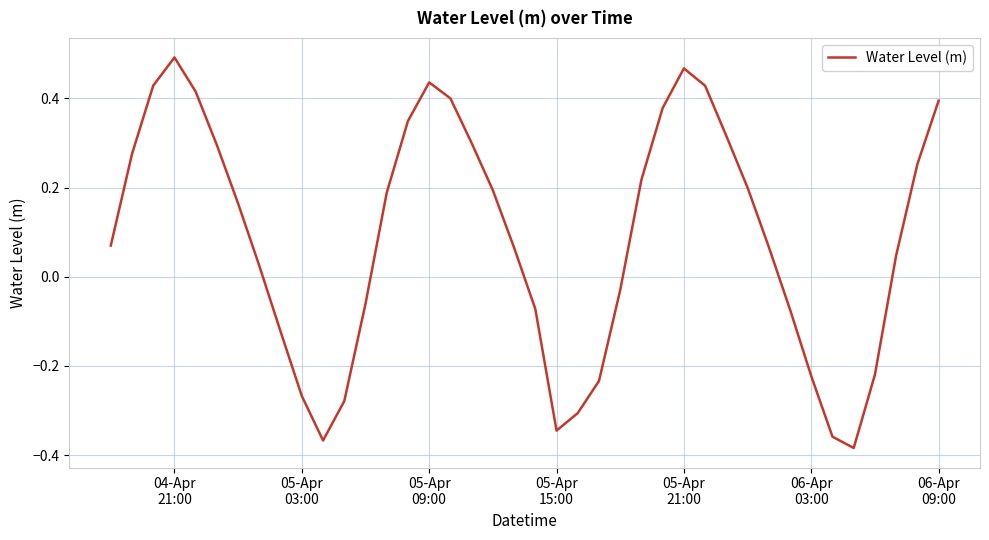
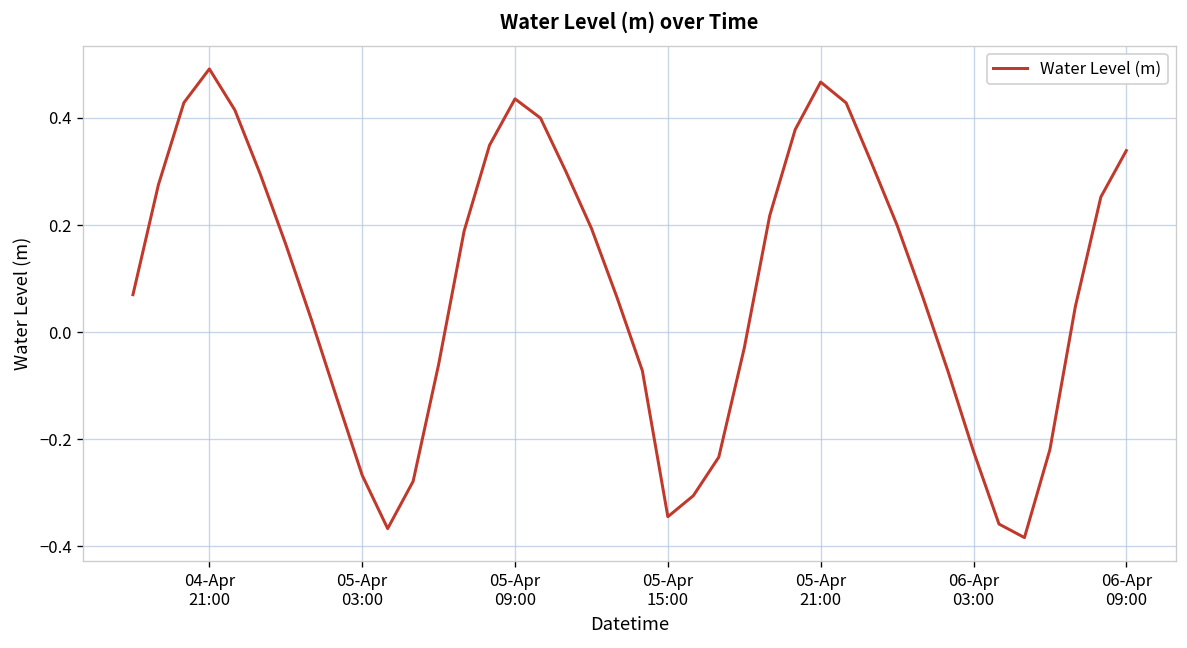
06-Apr 09:00: 0.39 -> 0.34
